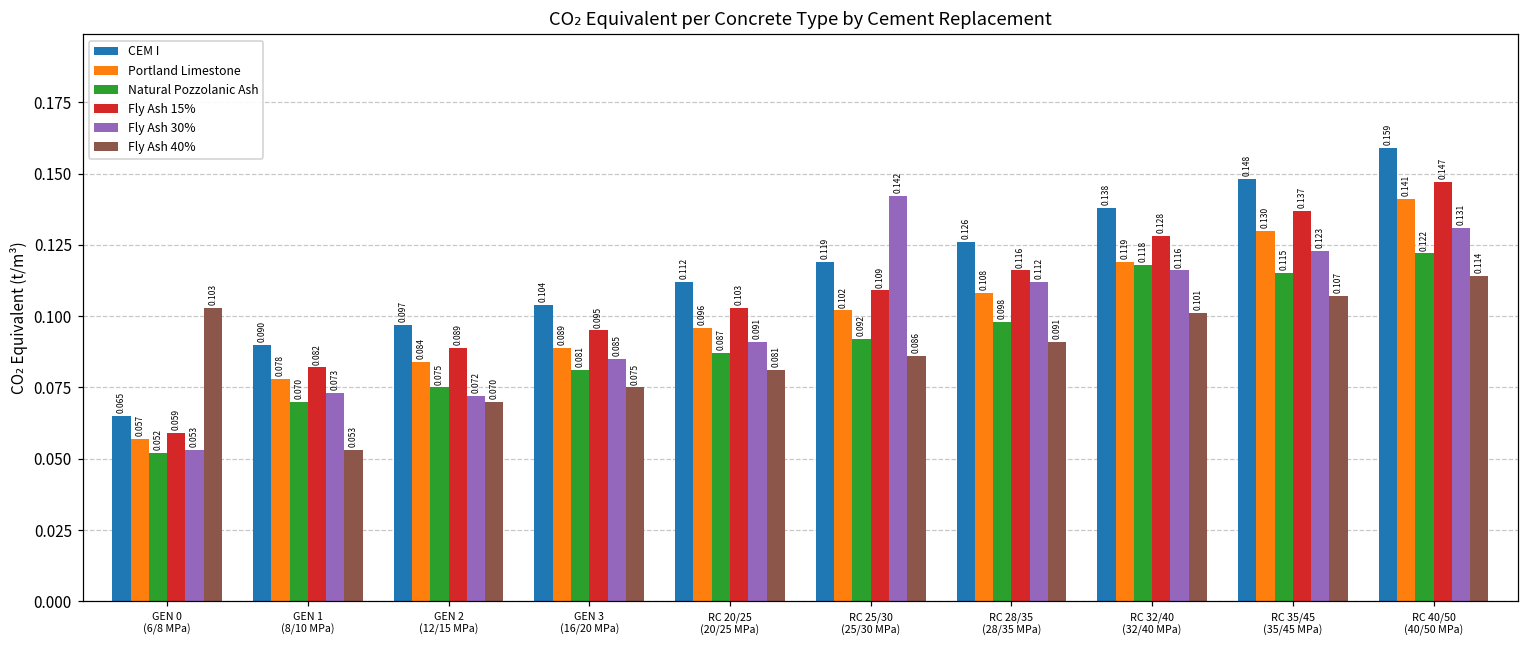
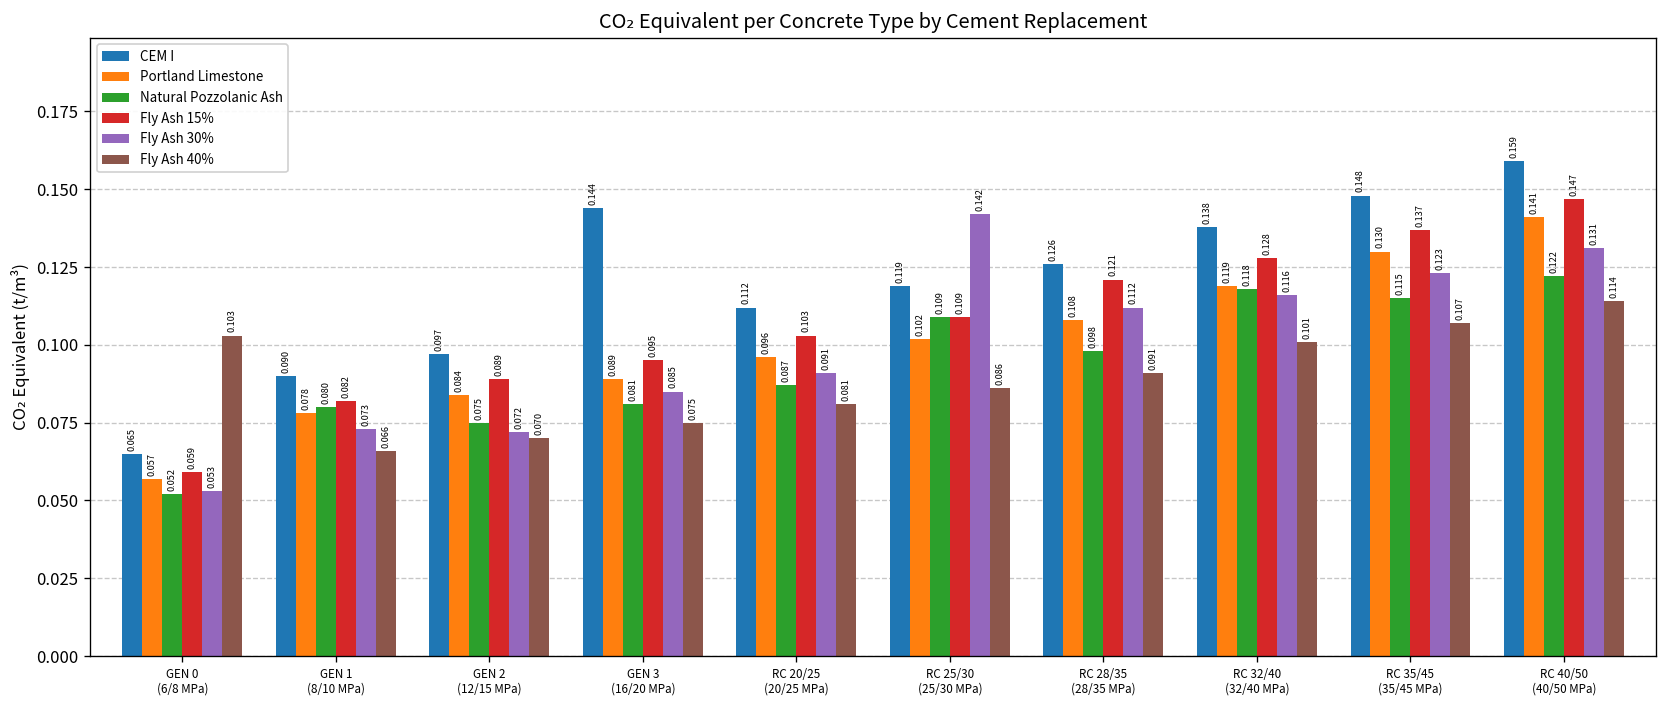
Natural Pozzolanic Ash, GEN 1 (8/10 MPa): 0.070 -> 0.080
Fly Ash 40%, GEN 1 (8/10 MPa): 0.053 -> 0.066
CEM I, GEN 3 (16/20 MPa): 0.104 -> 0.144
Natural Pozzolanic Ash, RC 25/30 (25/30 MPa): 0.092 -> 0.109
Fly Ash 15%, RC 28/35 (28/35 MPa): 0.116 -> 0.121
